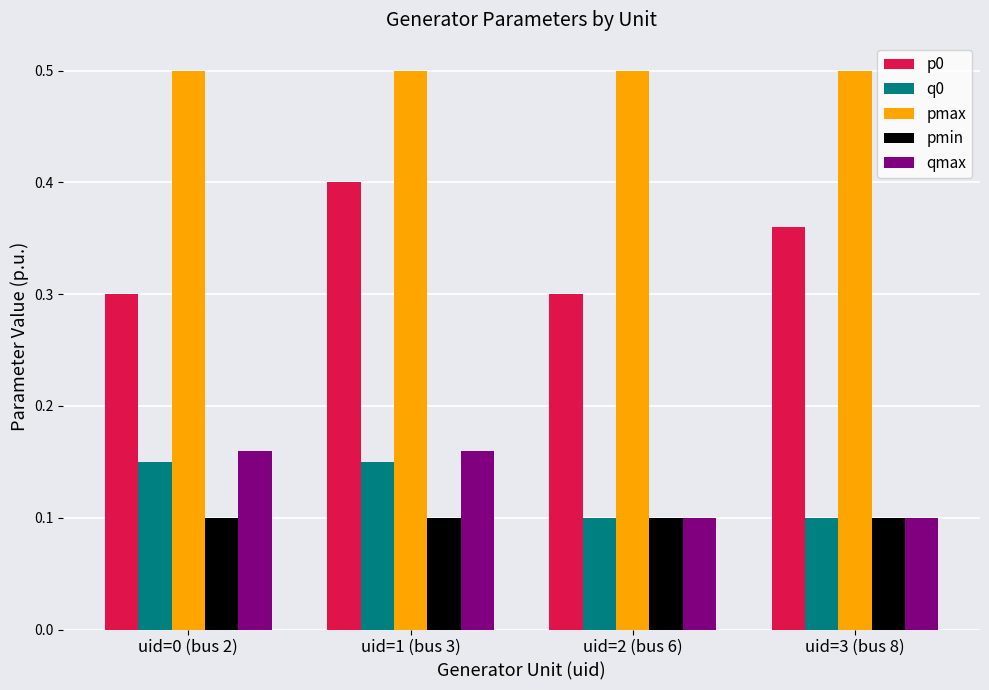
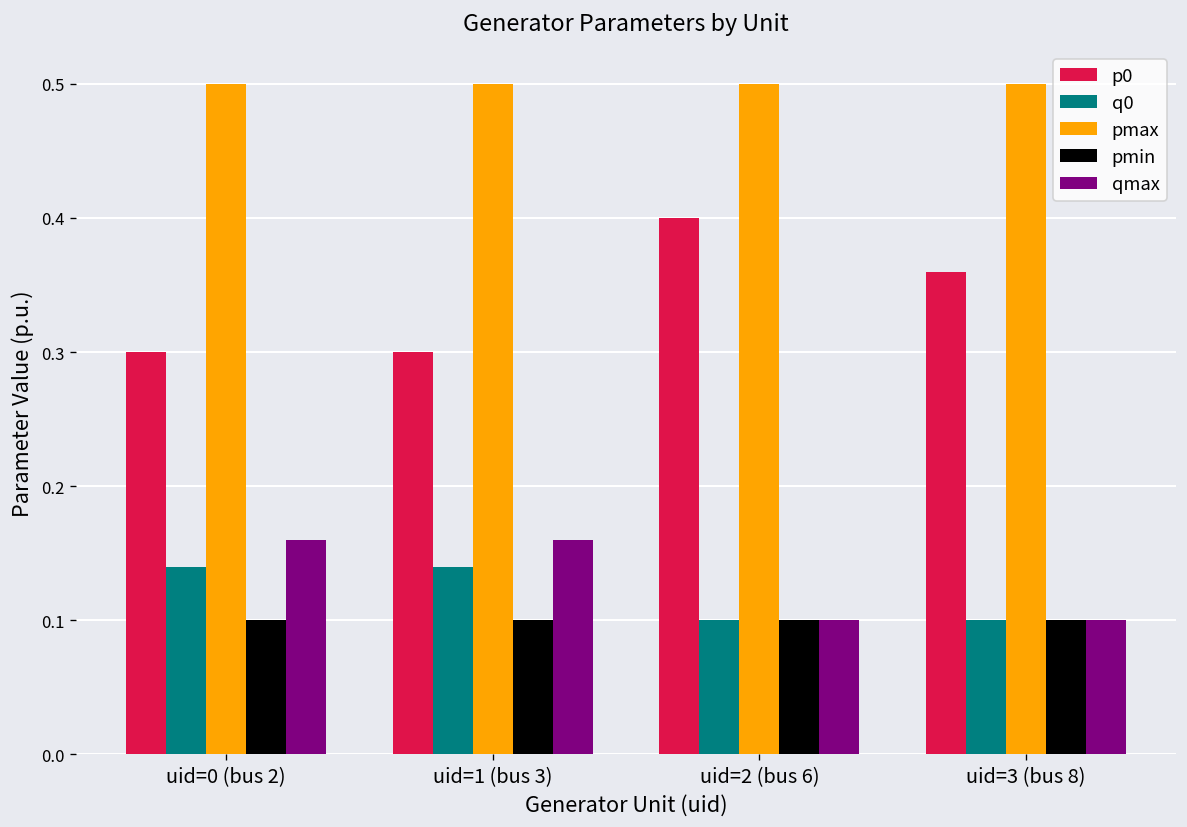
q0, uid=0 (bus 2): 0.15 -> 0.14
p0, uid=1 (bus 3): 0.4 -> 0.3
q0, uid=1 (bus 3): 0.15 -> 0.14
p0, uid=2 (bus 6): 0.3 -> 0.4
